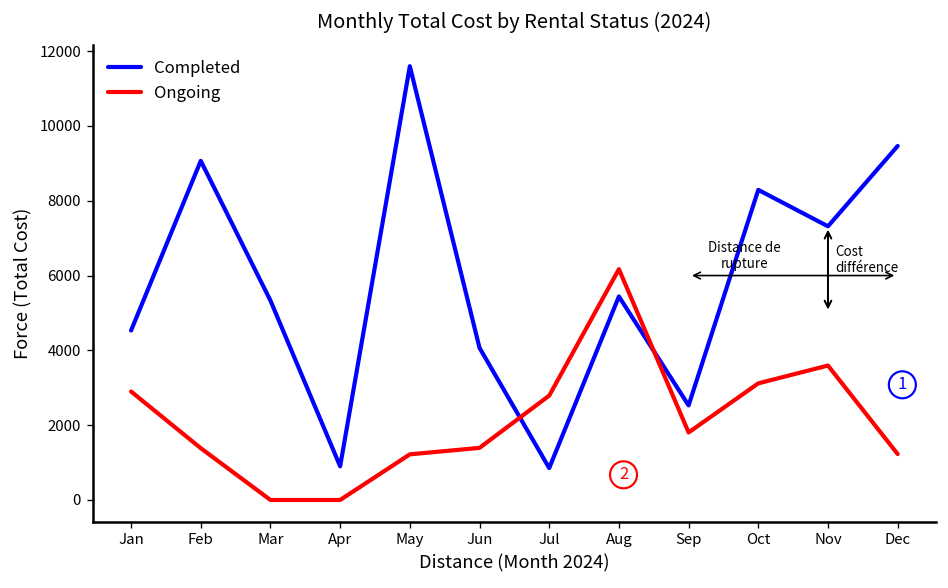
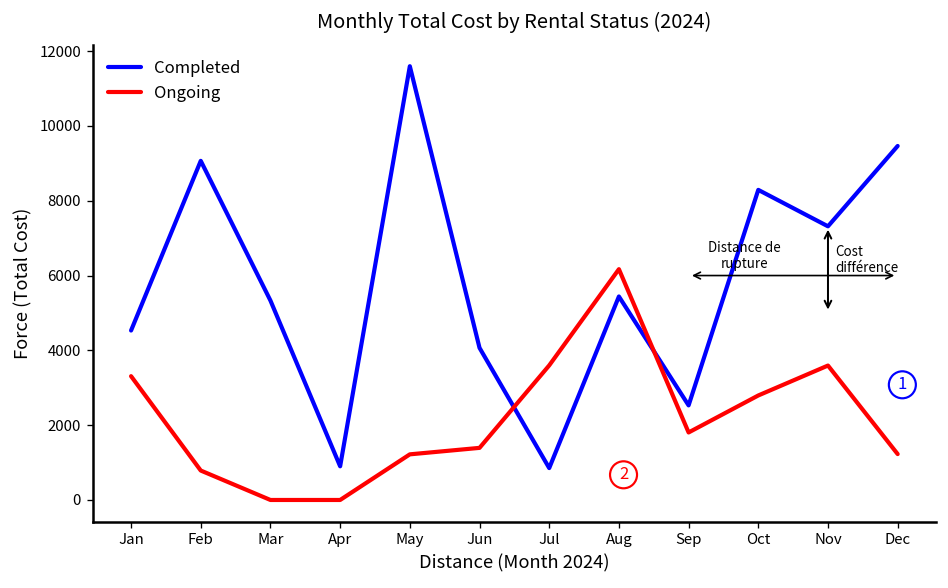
Ongoing, Jan: 2900 -> 3300
Ongoing, Feb: 1400 -> 800
Ongoing, Jul: 2800 -> 3600
Ongoing, Oct: 3100 -> 2800
